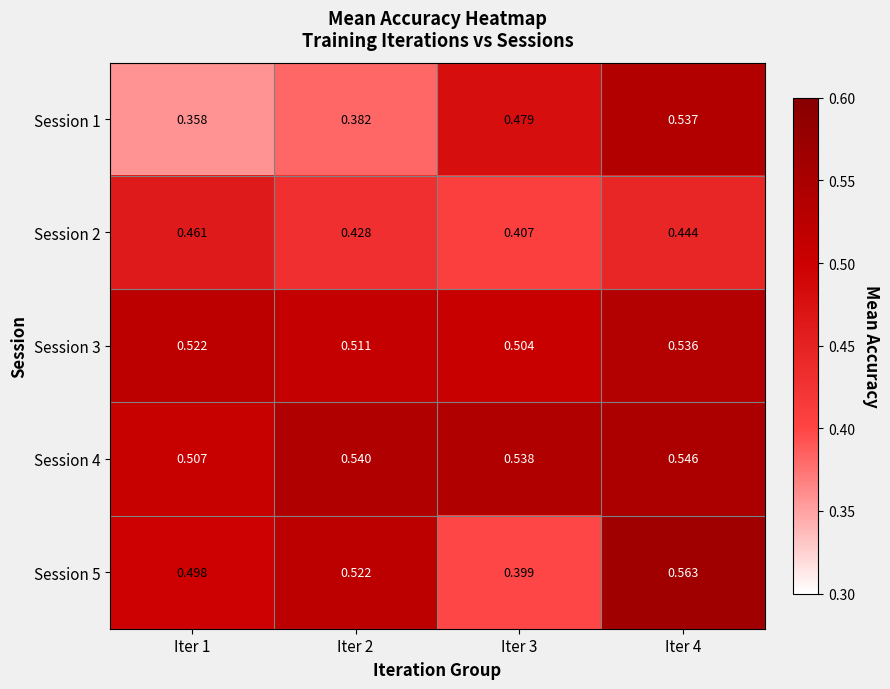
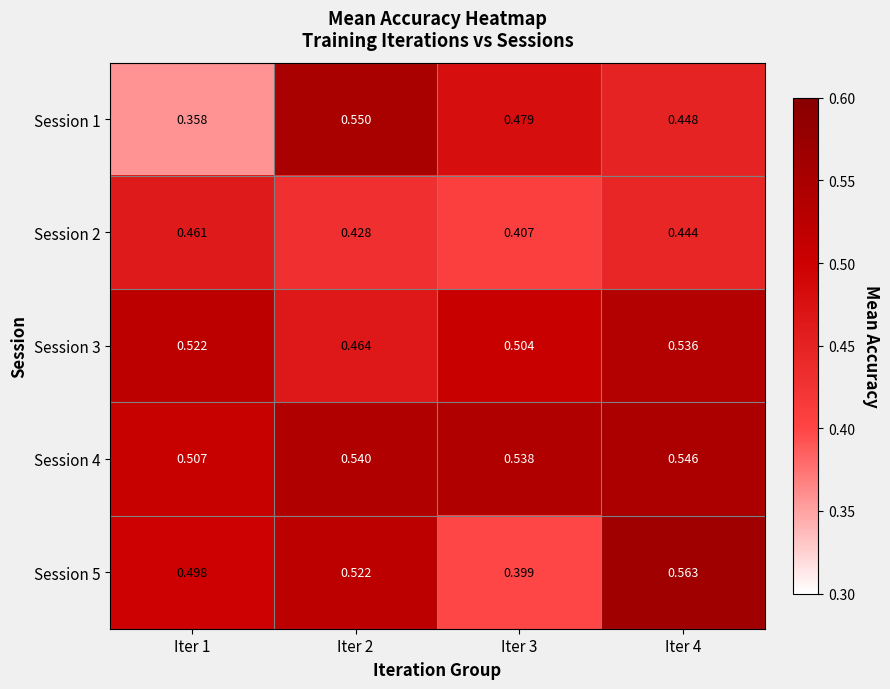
Session 1, Iter 2: 0.382 -> 0.550
Session 1, Iter 4: 0.537 -> 0.448
Session 3, Iter 2: 0.511 -> 0.464
